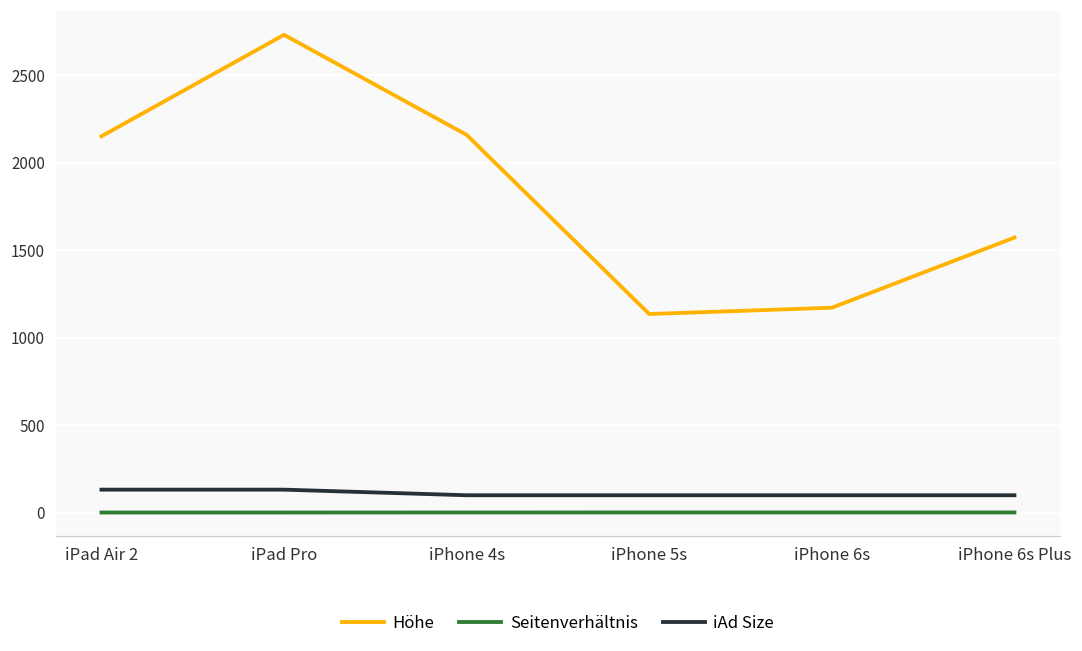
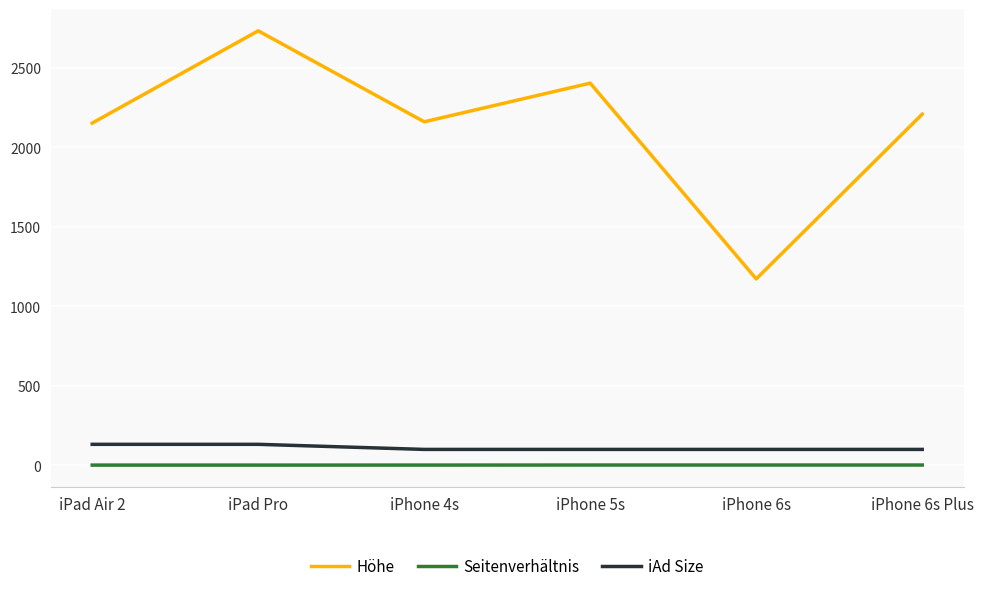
Höhe, iPhone 5s: 1140 -> 2400
Höhe, iPhone 6s Plus: 1570 -> 2210
